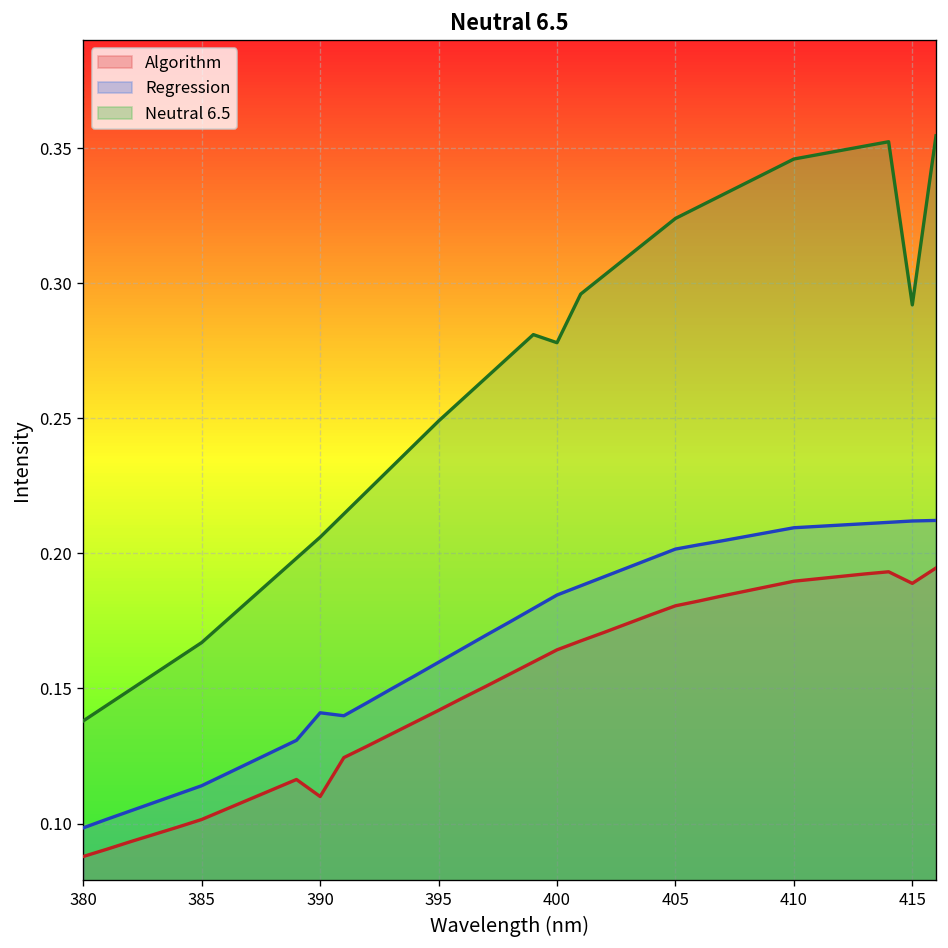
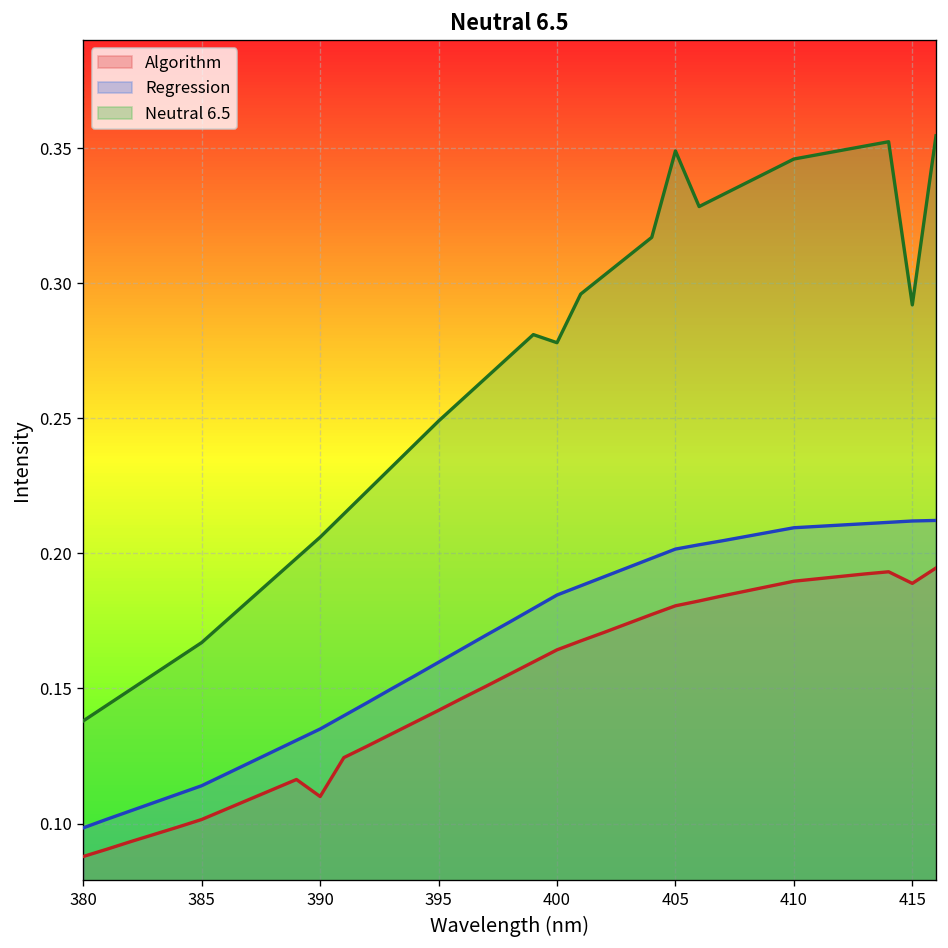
Regression, 390: 0.141 -> 0.135
Neutral 6.5, 405: 0.324 -> 0.349
